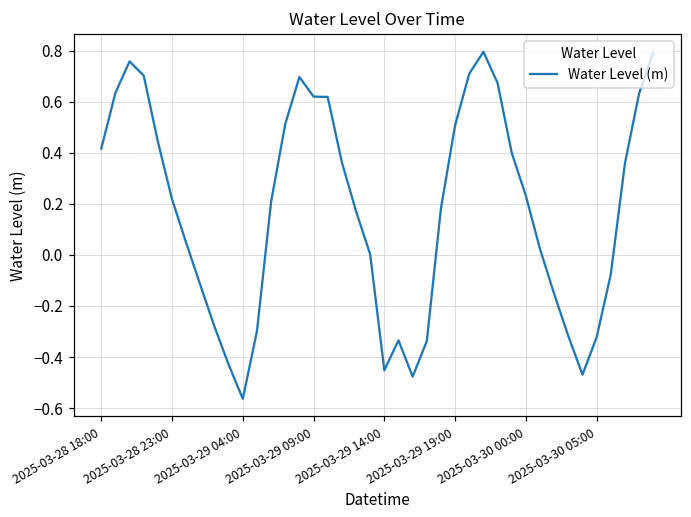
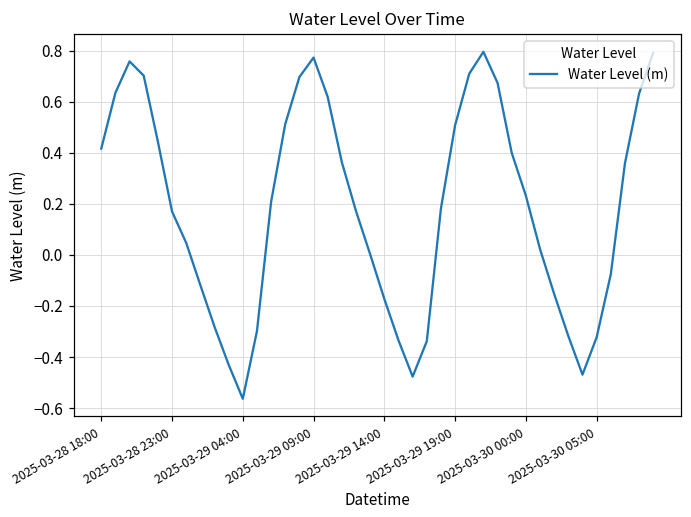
2025-03-28 23:00: 0.22 -> 0.17
2025-03-29 09:00: 0.62 -> 0.77
2025-03-29 14:00: -0.45 -> -0.17
